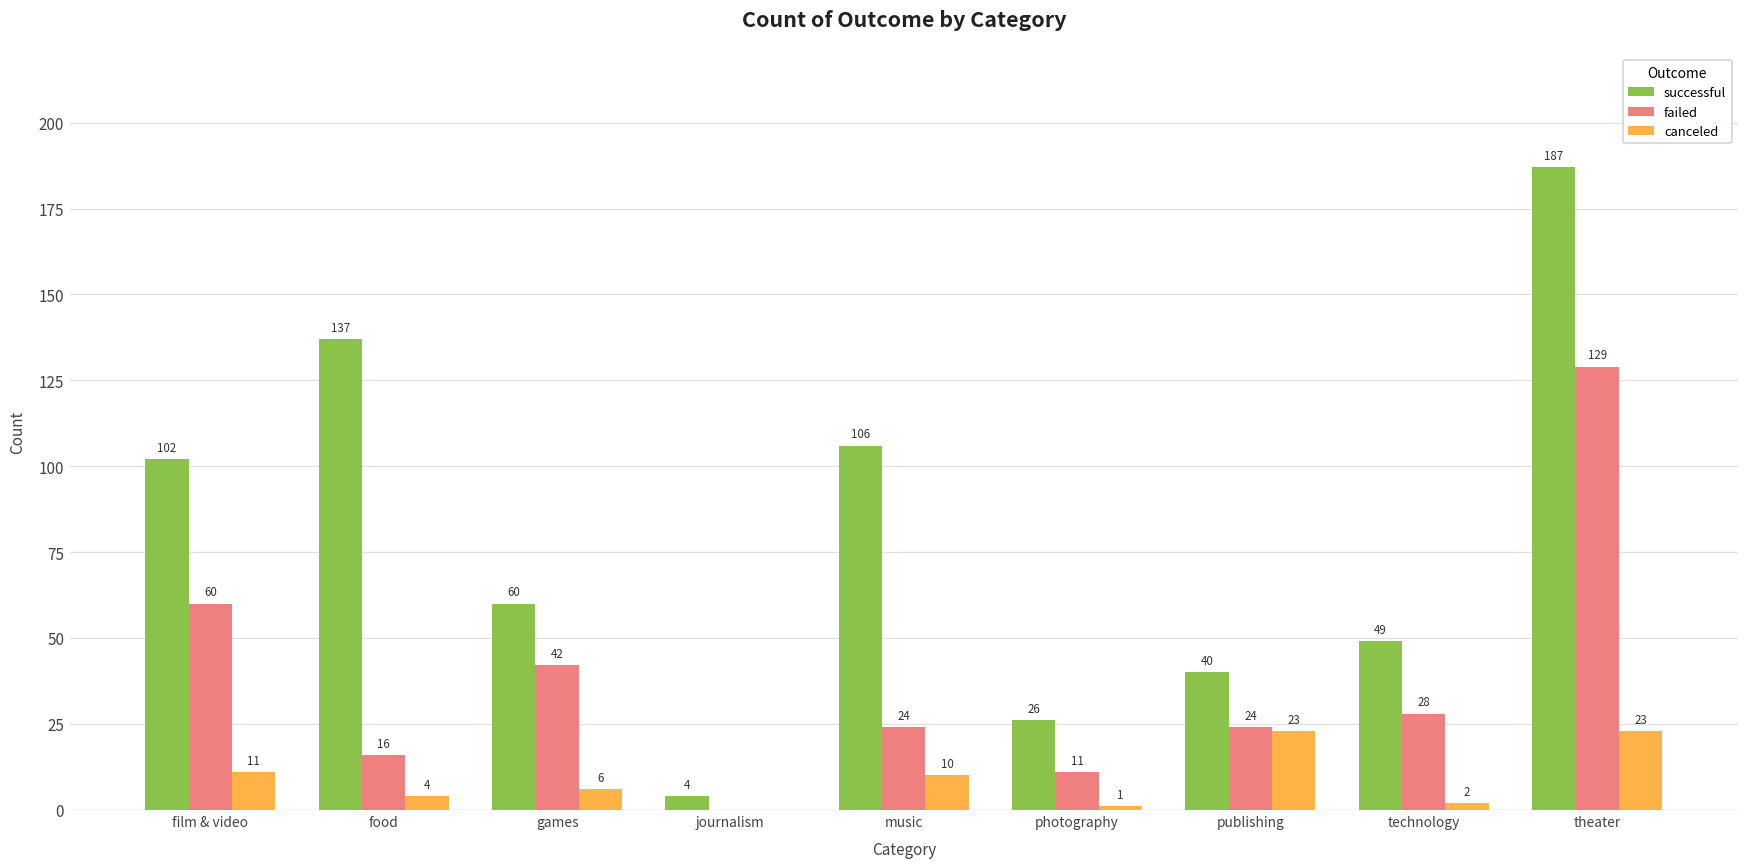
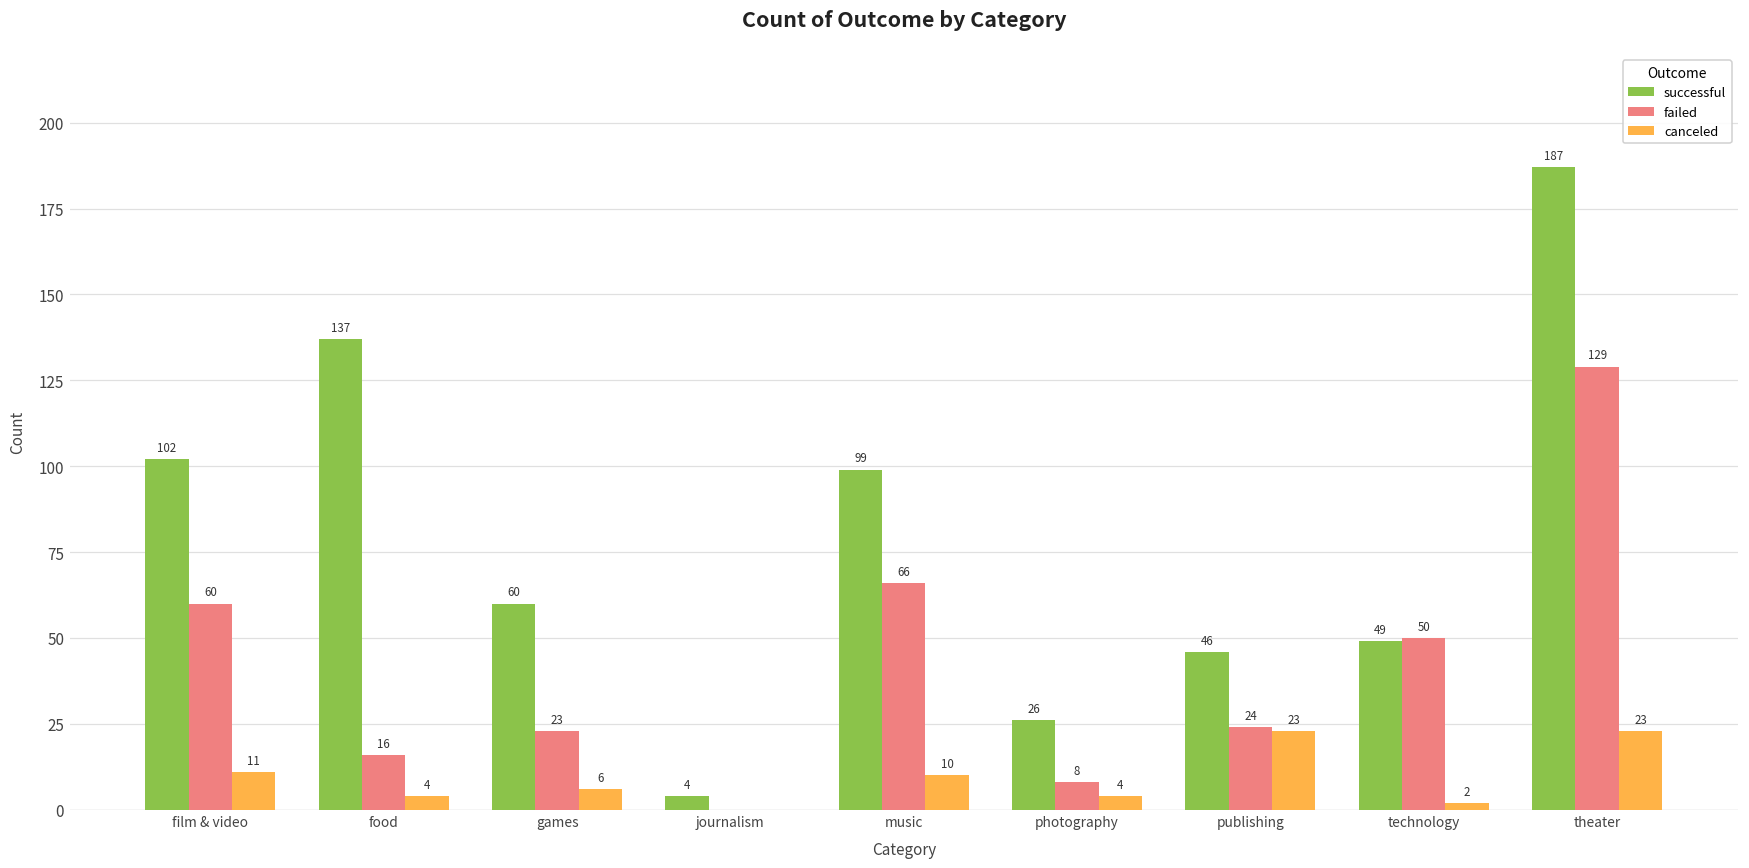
failed, games: 42 -> 23
successful, music: 106 -> 99
failed, music: 24 -> 66
failed, photography: 11 -> 8
canceled, photography: 1 -> 4
successful, publishing: 40 -> 46
failed, technology: 28 -> 50
